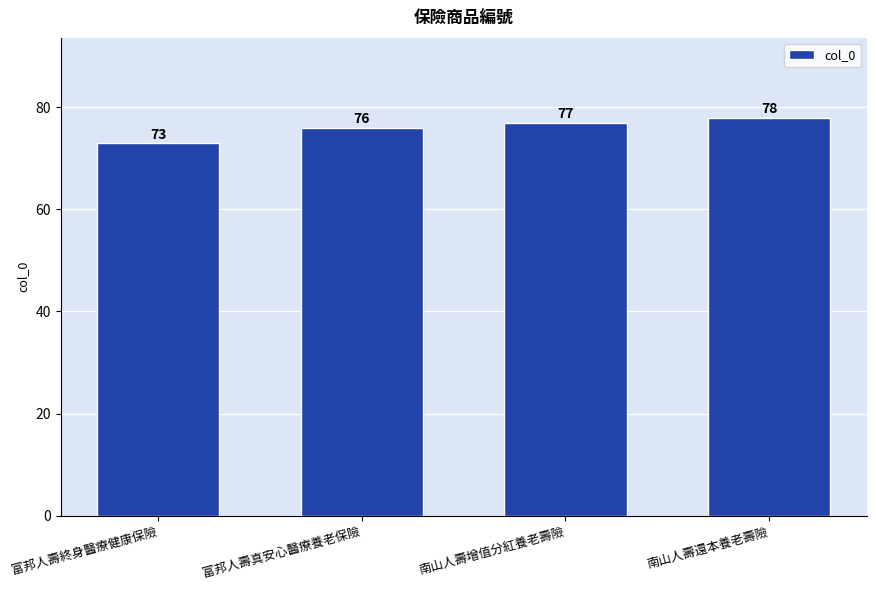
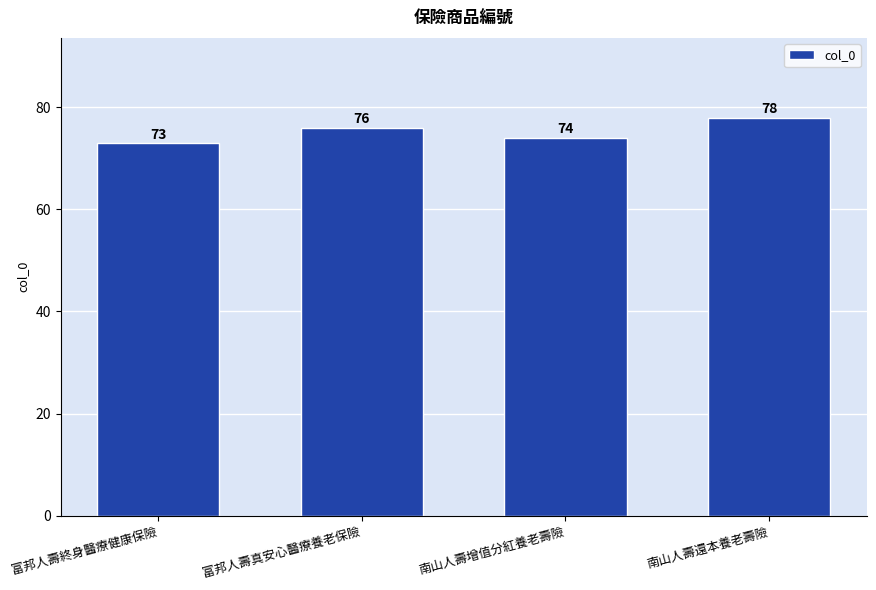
南山人壽增值分紅養老壽險: 77 -> 74
